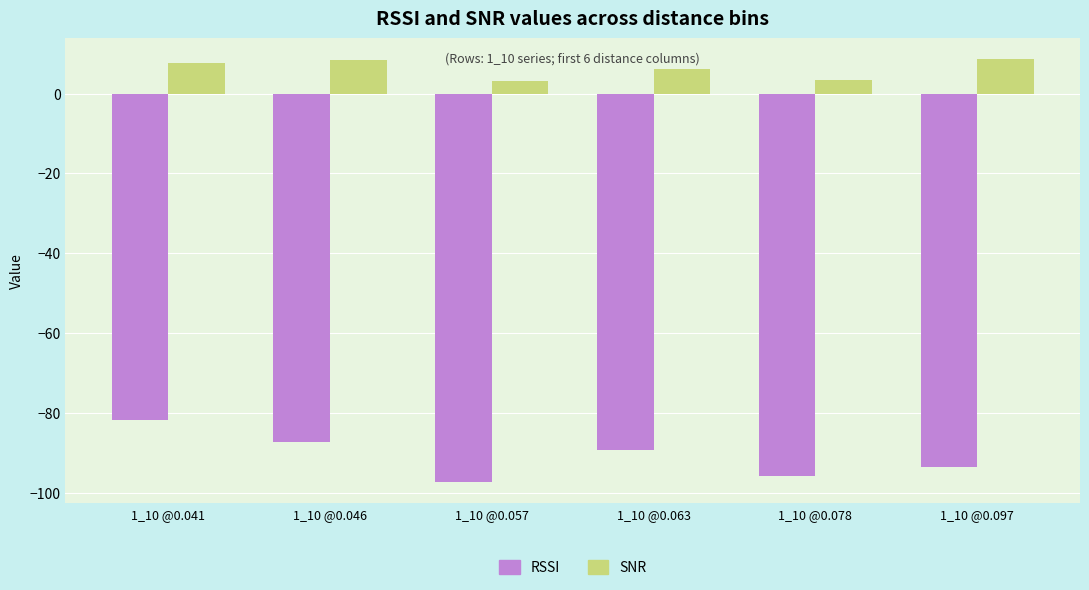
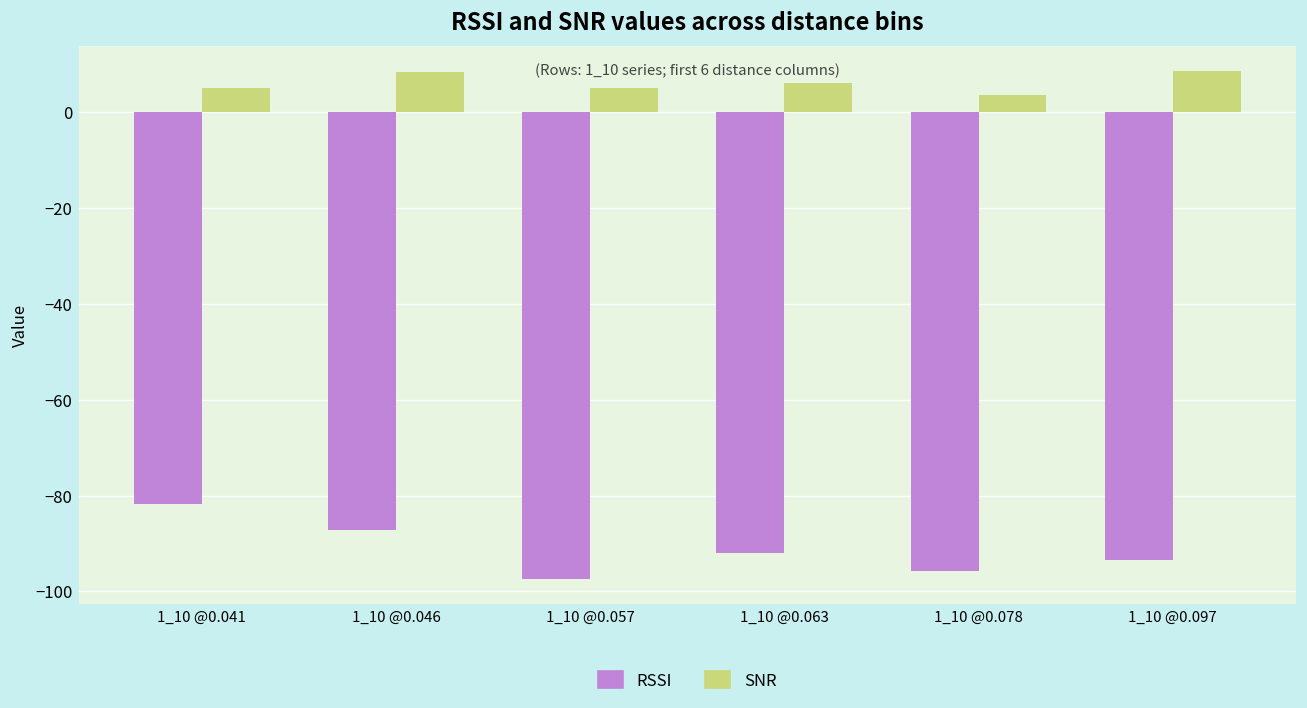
SNR, 1_10 @0.041: 8 -> 5
SNR, 1_10 @0.057: 3 -> 5
RSSI, 1_10 @0.063: -89 -> -92
